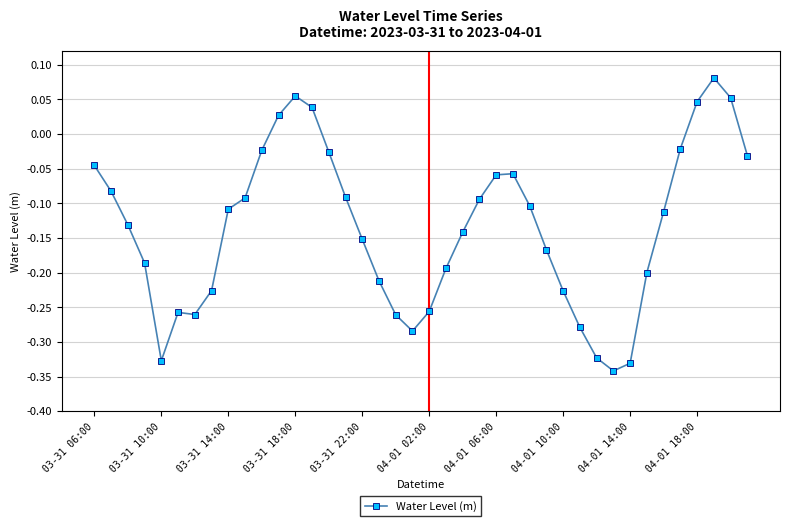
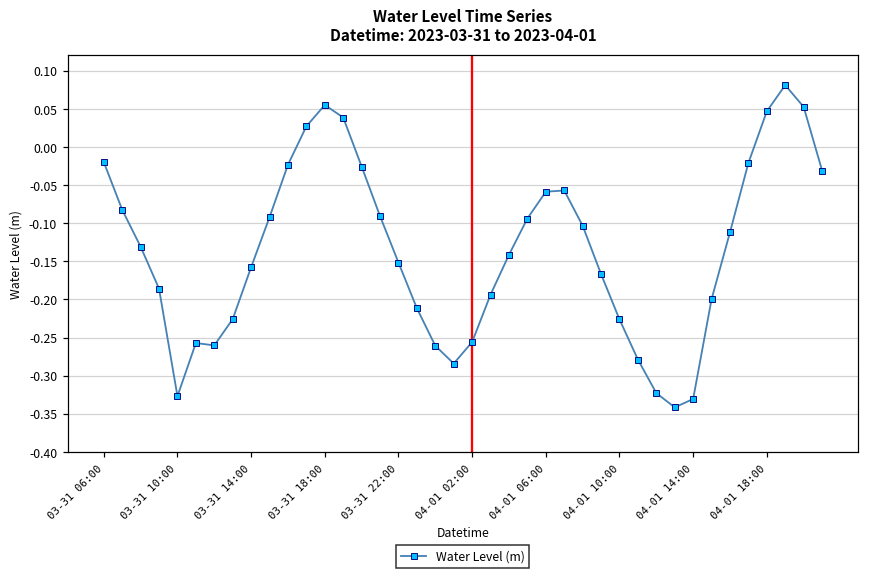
03-31 06:00: -0.05 -> -0.02
03-31 14:00: -0.11 -> -0.16
